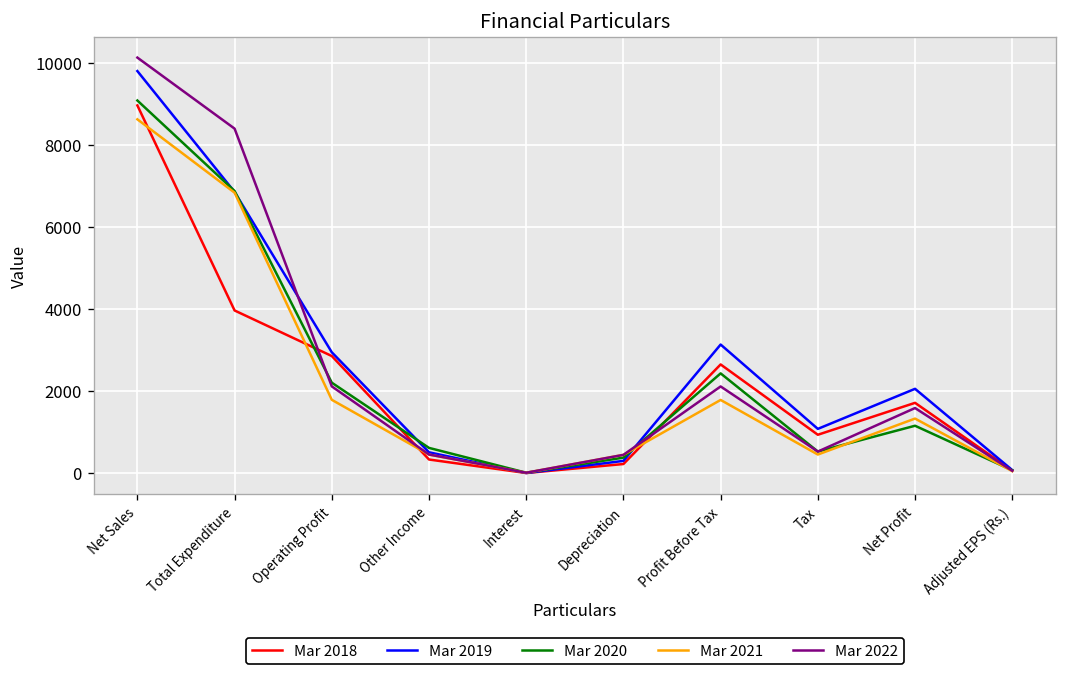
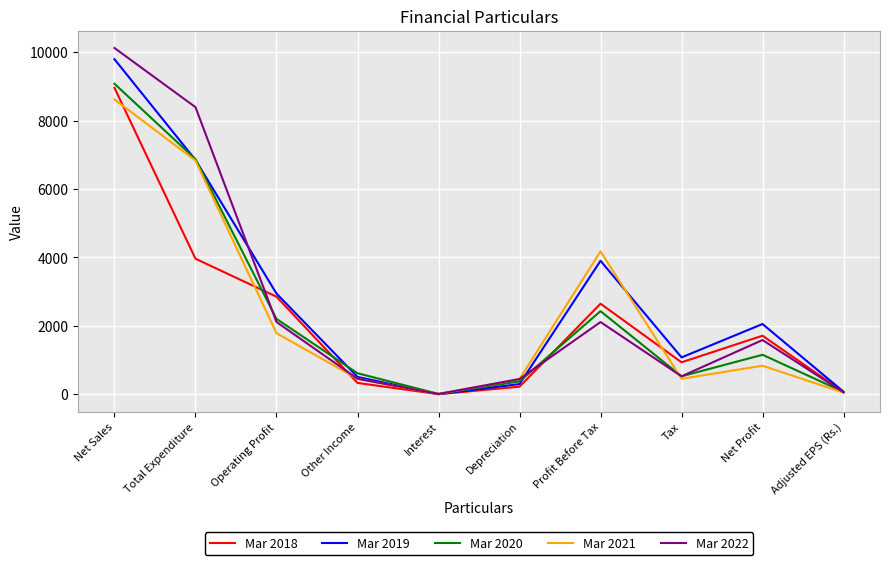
Mar 2019, Profit Before Tax: 3100 -> 3900
Mar 2021, Profit Before Tax: 1800 -> 4200
Mar 2021, Net Profit: 1300 -> 800
